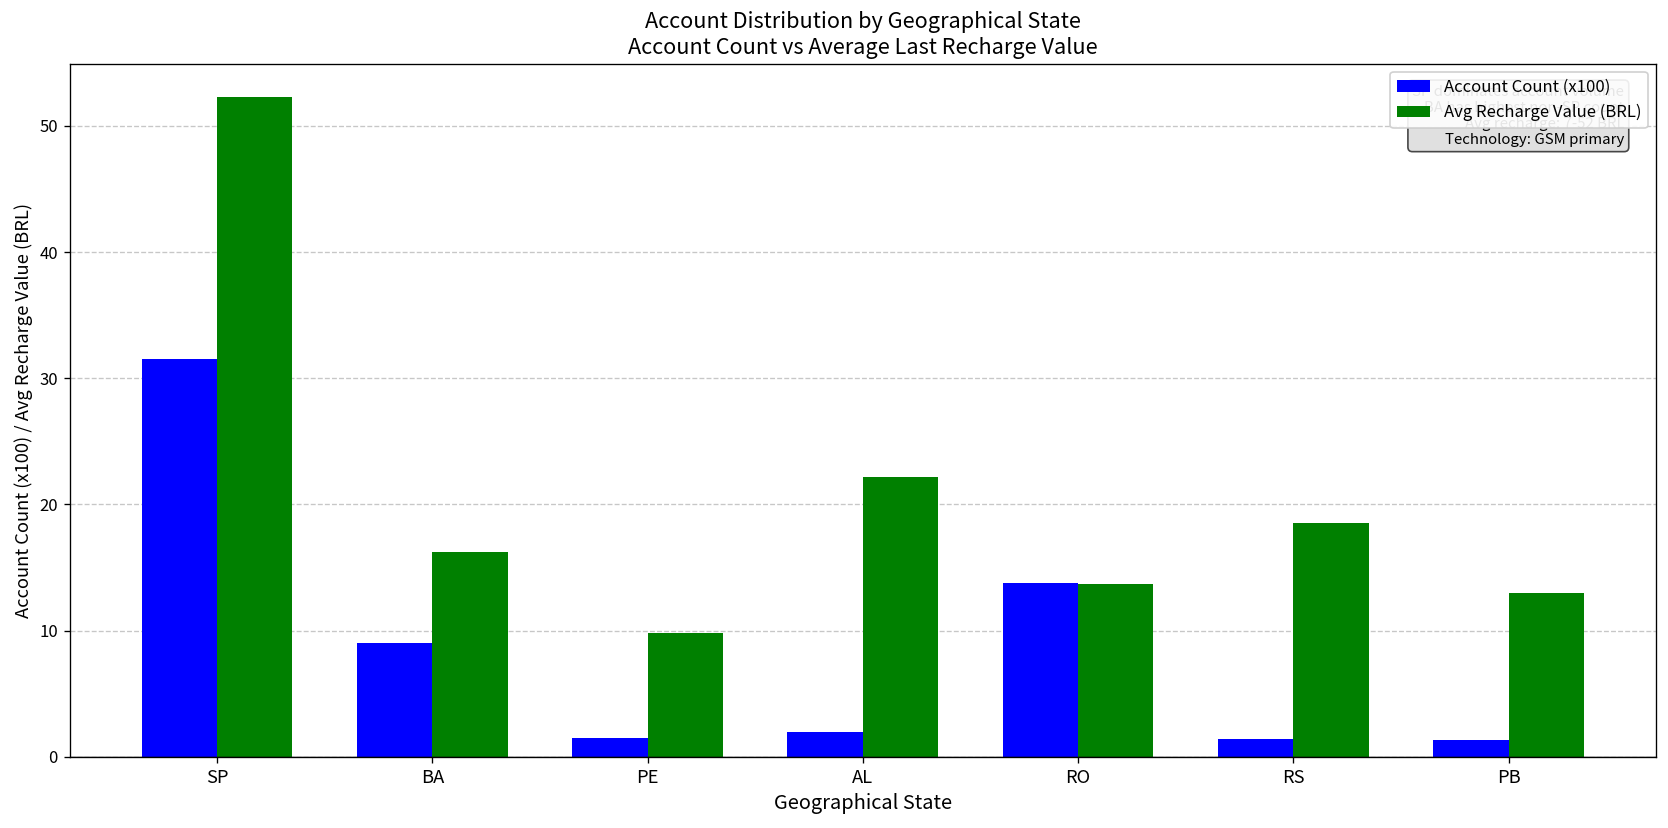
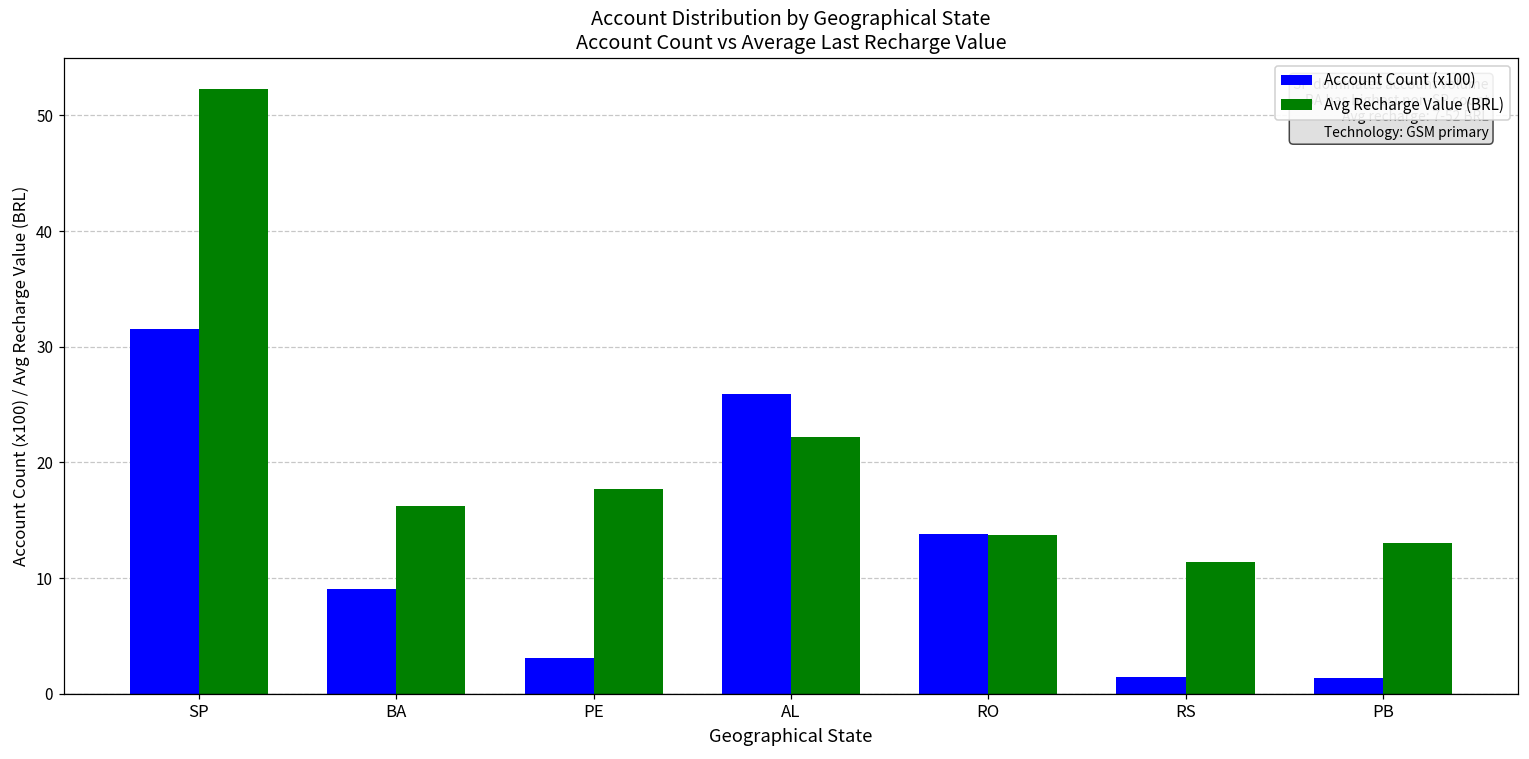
Account Count (x100), PE: 1.5 -> 3.1
Avg Recharge Value (BRL), PE: 9.8 -> 17.7
Account Count (x100), AL: 2.0 -> 25.9
Avg Recharge Value (BRL), RS: 18.5 -> 11.4
